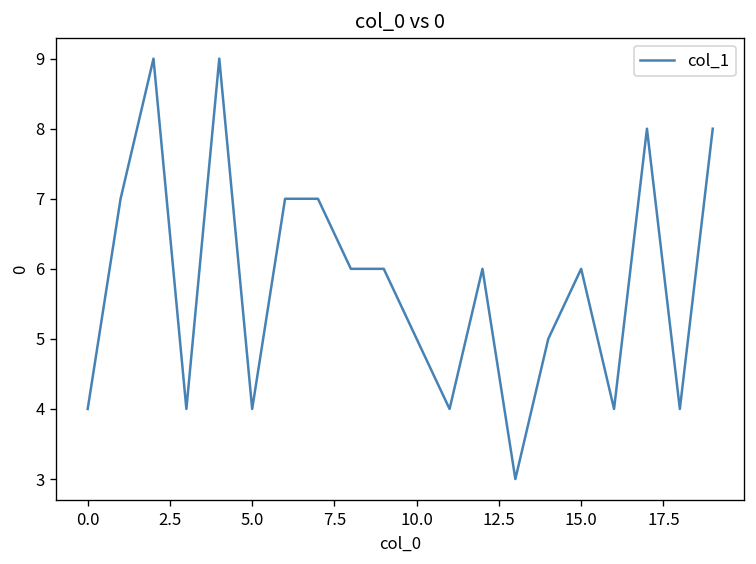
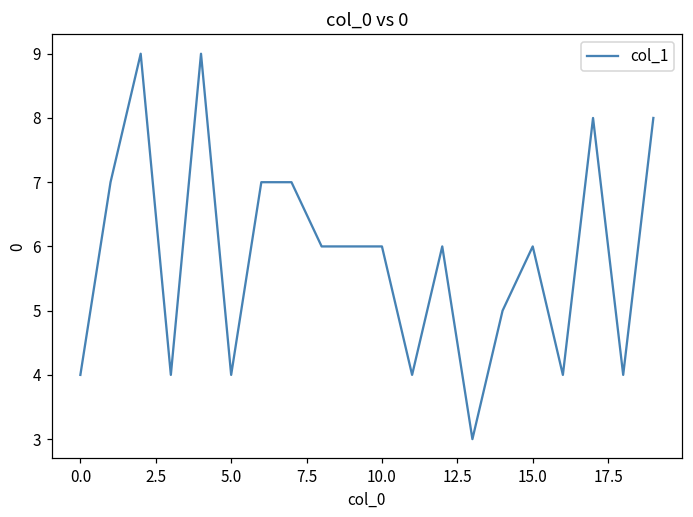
10.0: 5 -> 6
